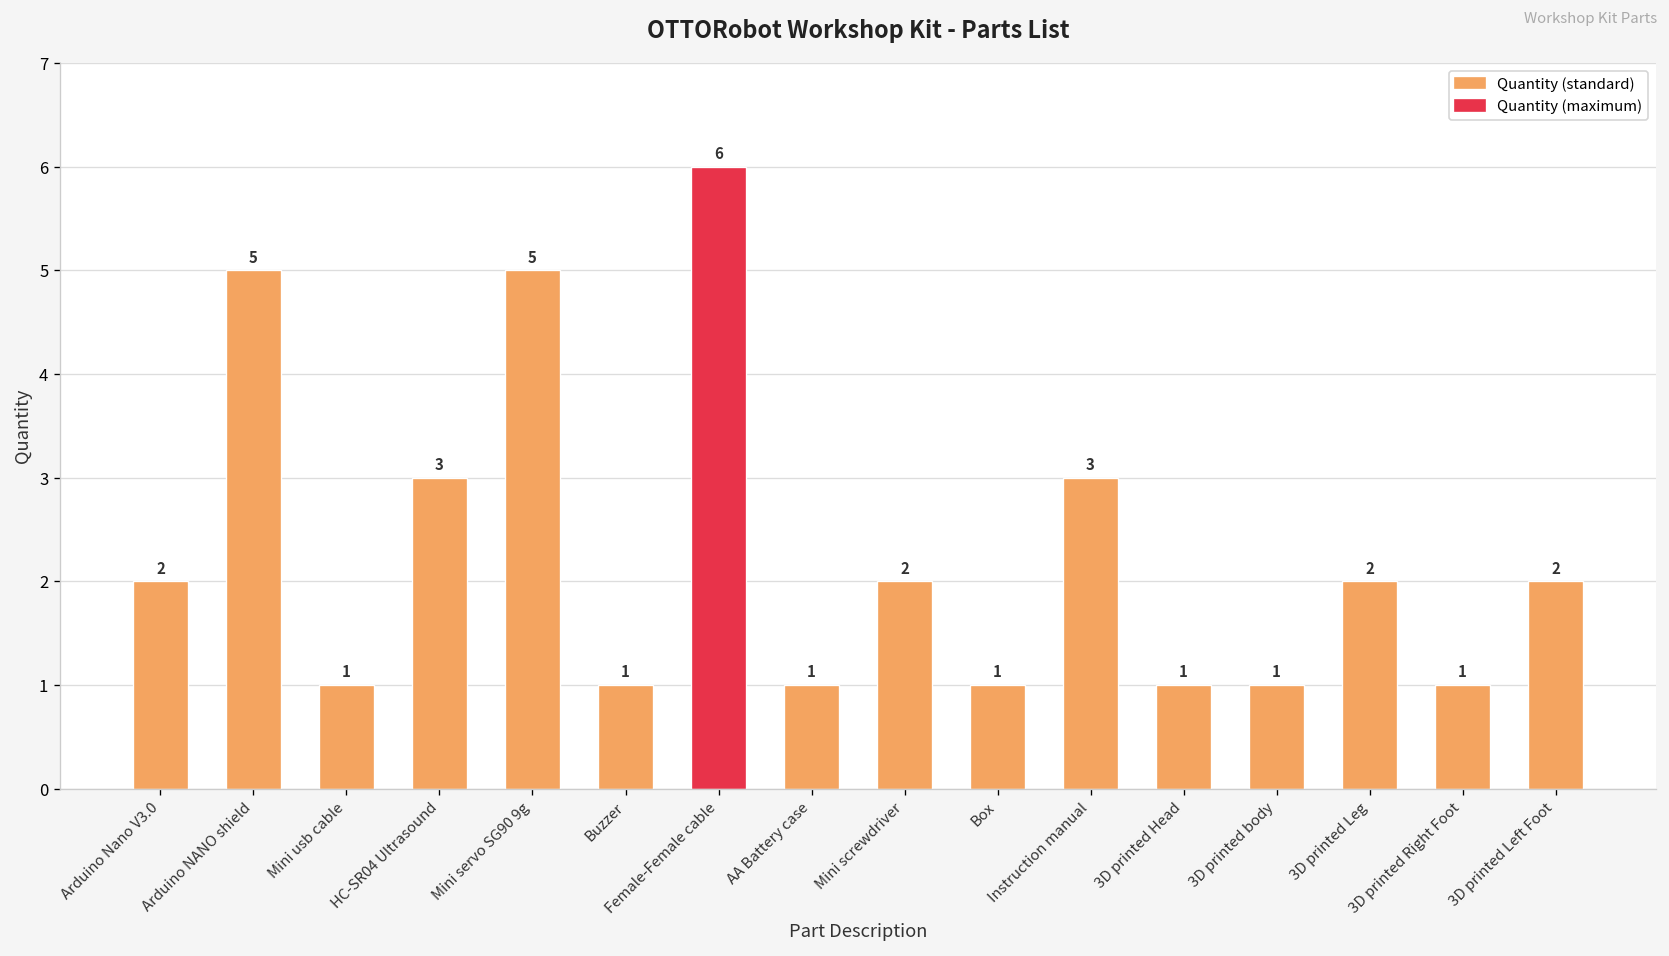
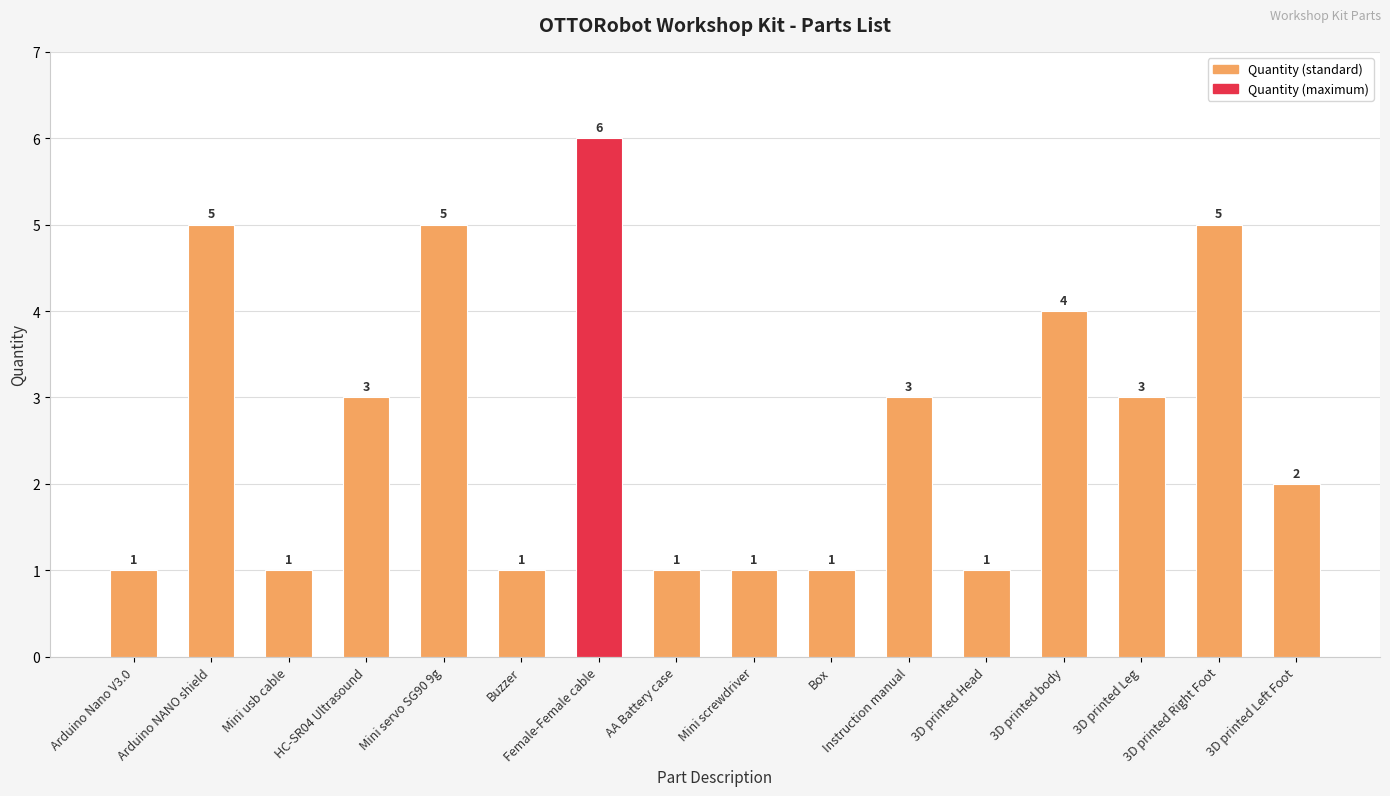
Arduino Nano V3.0: 2 -> 1
Mini screwdriver: 2 -> 1
3D printed body: 1 -> 4
3D printed Leg: 2 -> 3
3D printed Right Foot: 1 -> 5
